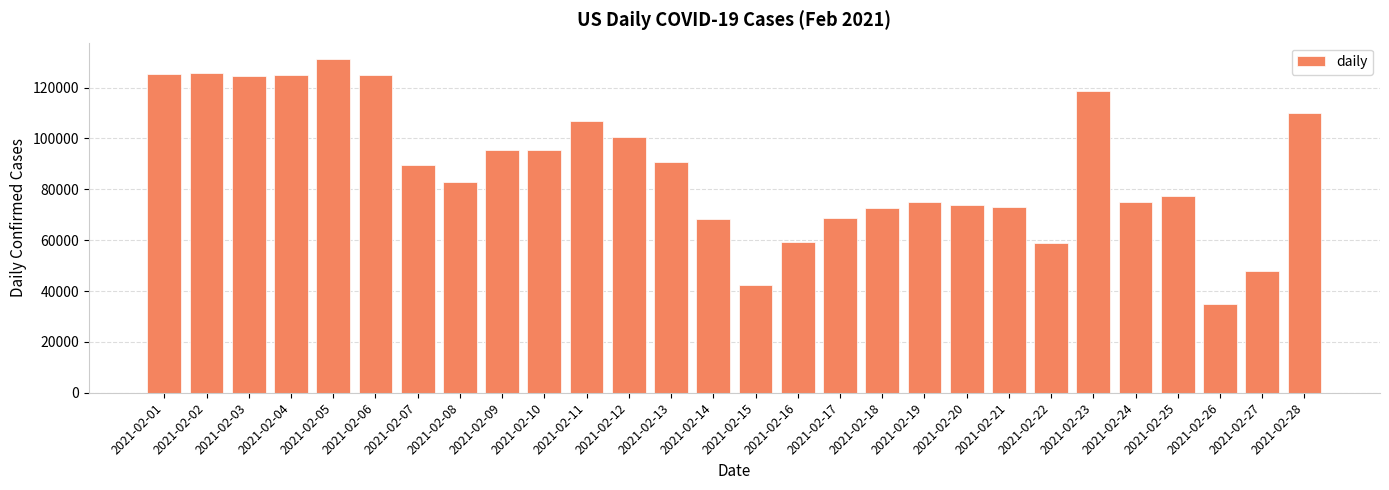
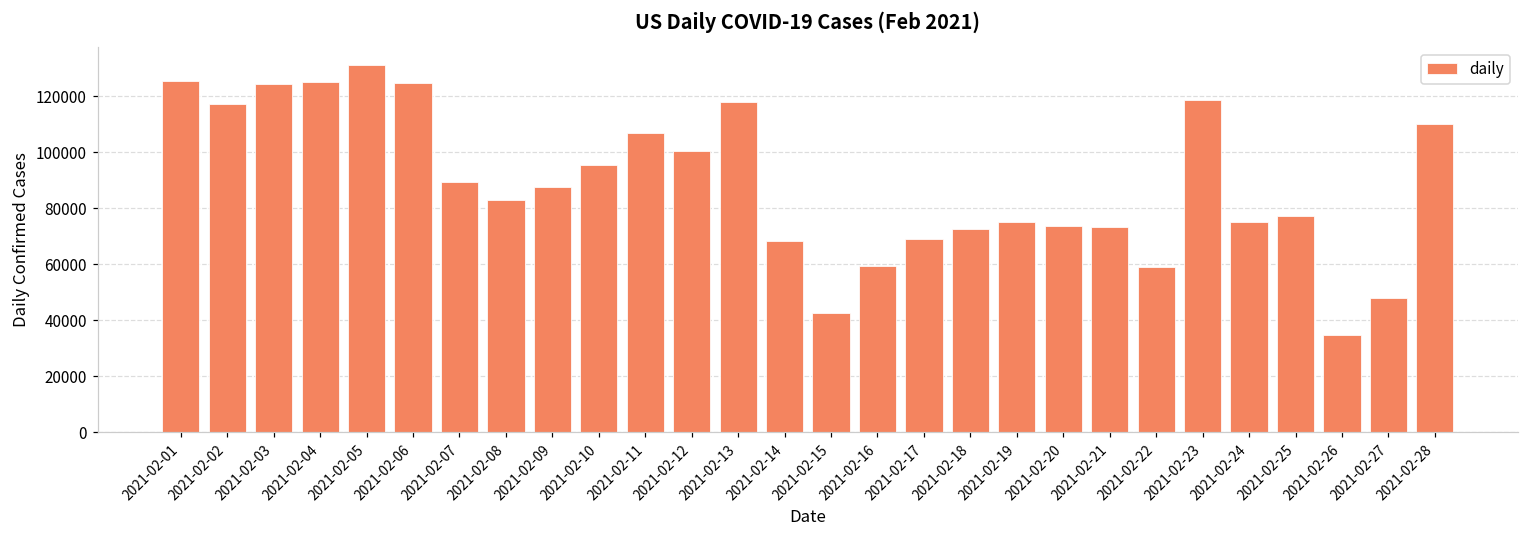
2021-02-02: 126000 -> 117000
2021-02-09: 95000 -> 88000
2021-02-13: 91000 -> 118000
